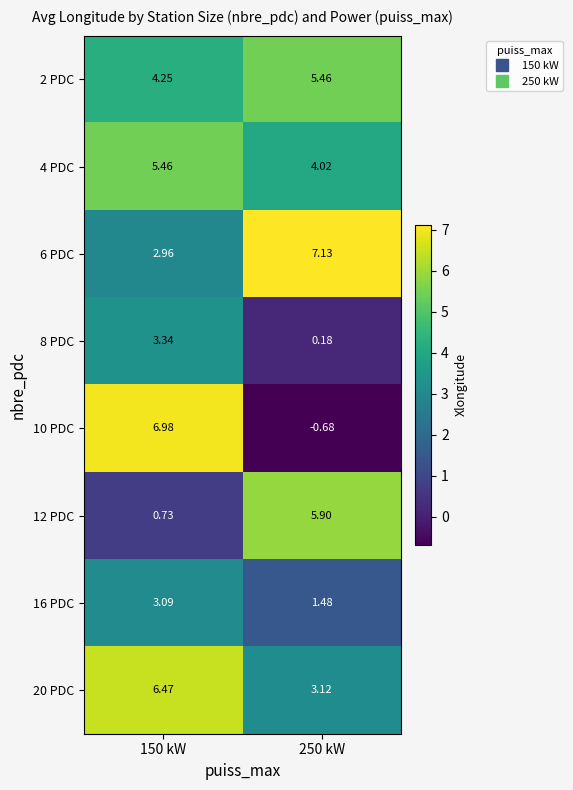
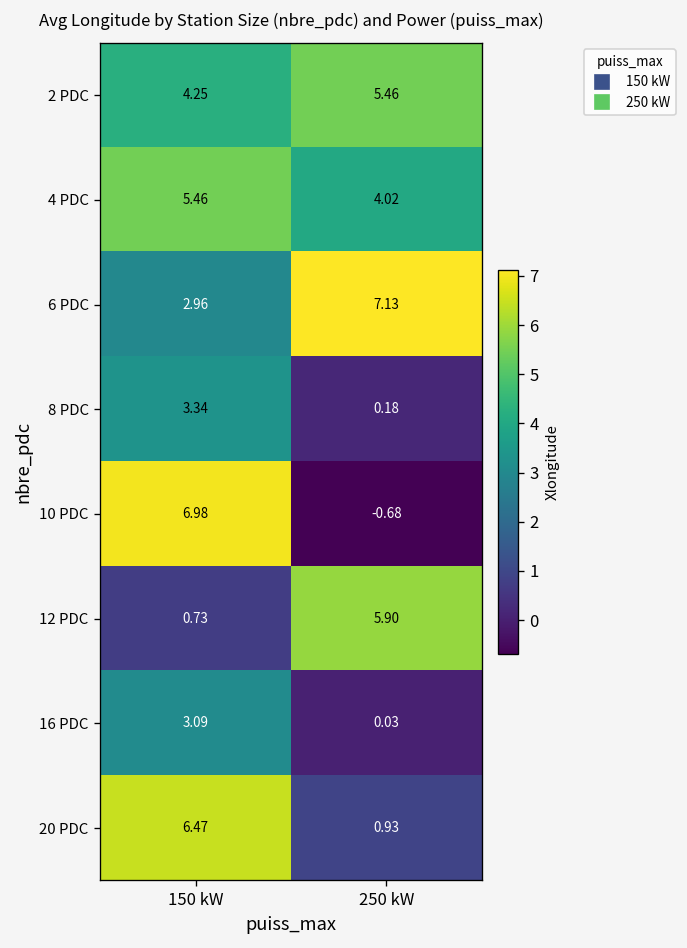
16 PDC, 250 kW: 1.48 -> 0.03
20 PDC, 250 kW: 3.12 -> 0.93
